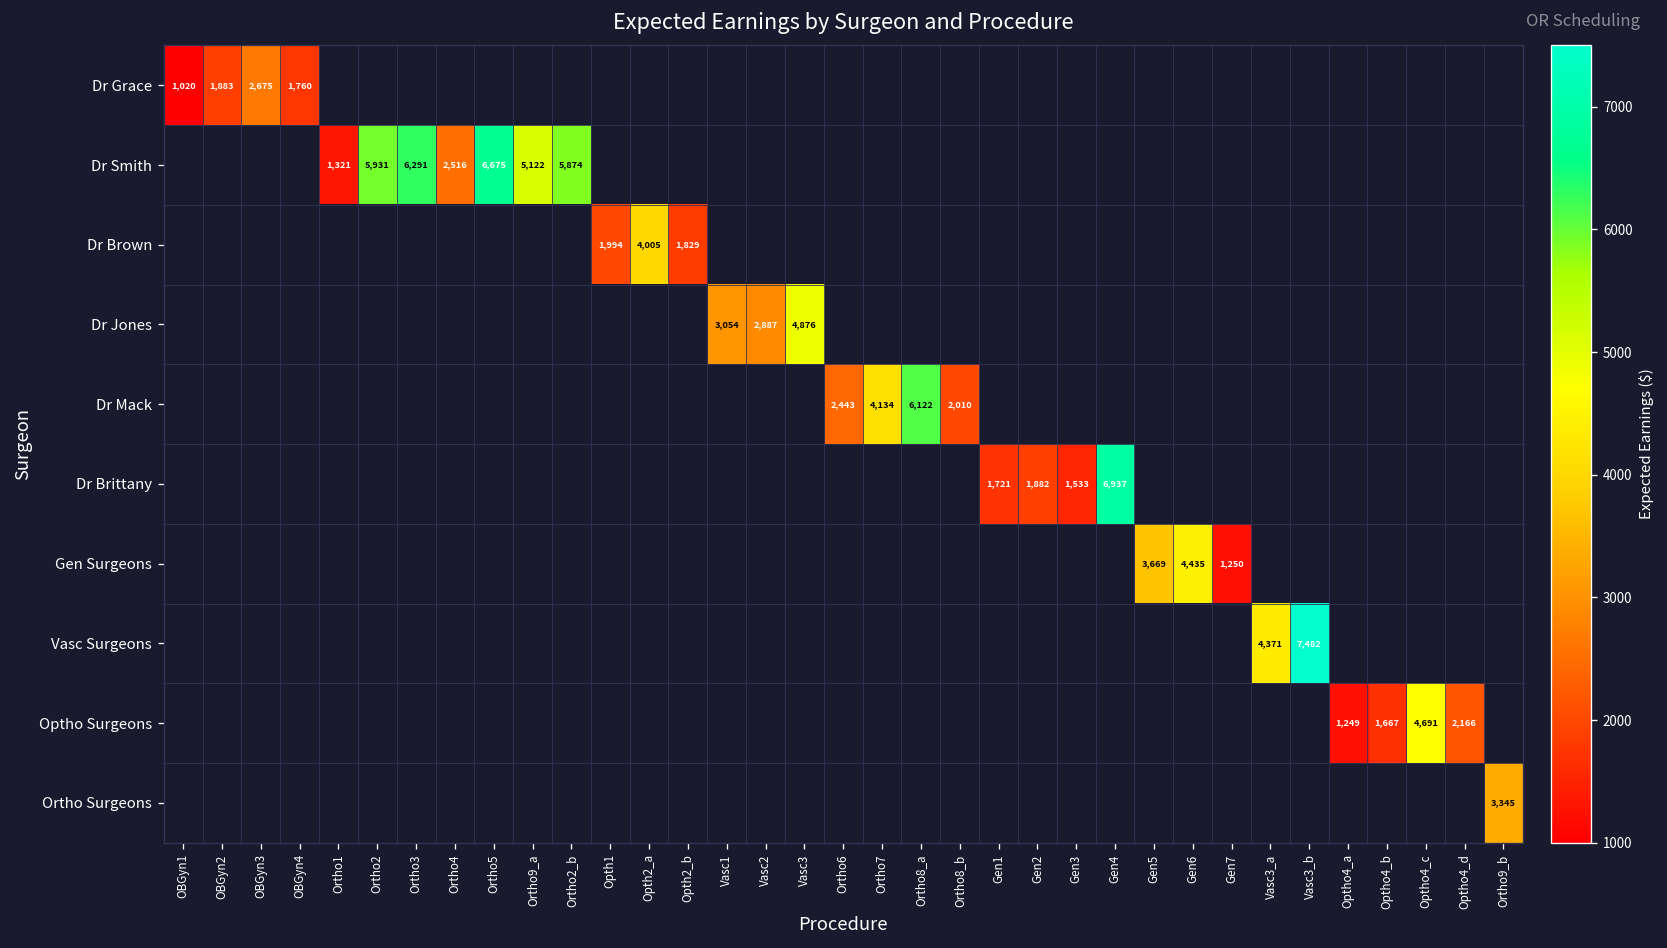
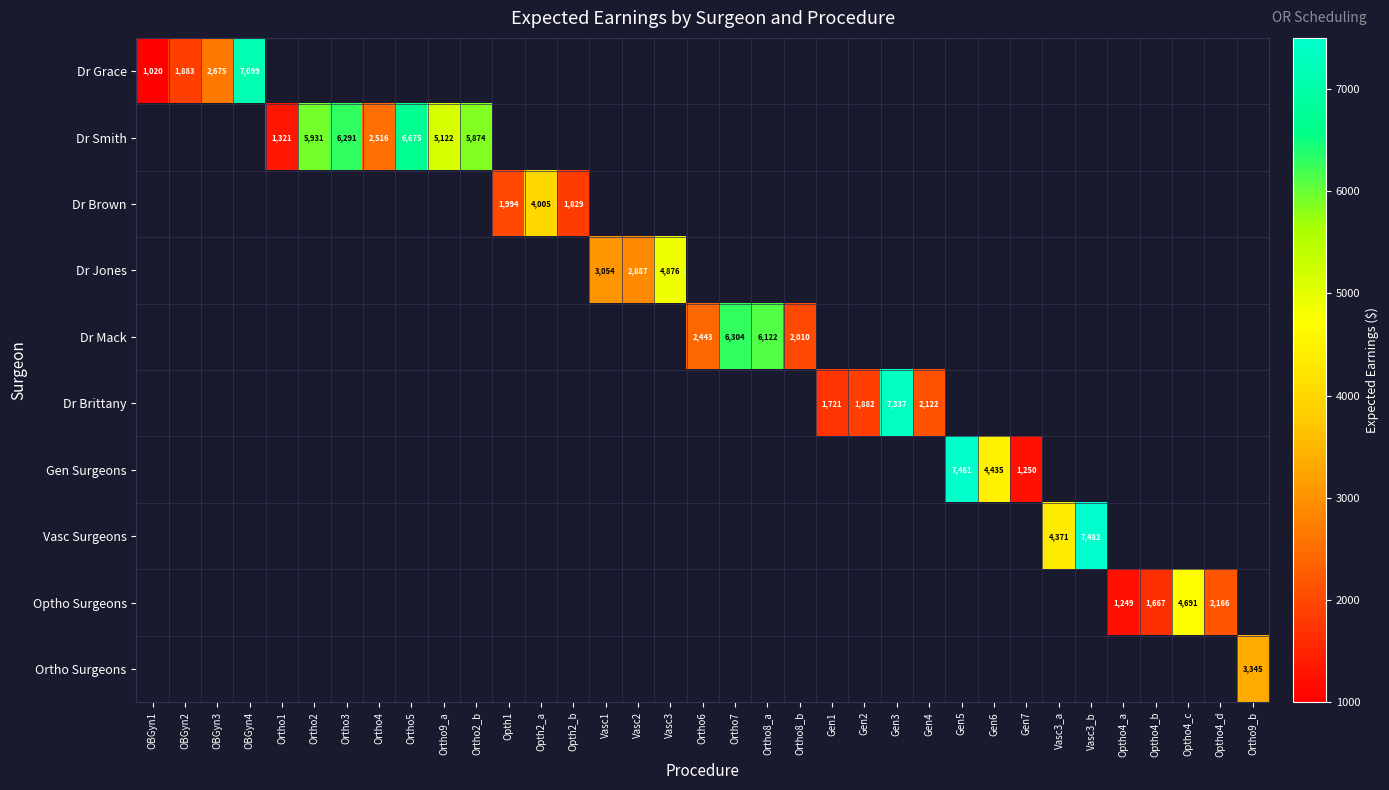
Dr Grace, OBGyn4: 1,760 -> 7,099
Dr Mack, Ortho7: 4,134 -> 6,304
Dr Brittany, Gen3: 1,533 -> 7,337
Dr Brittany, Gen4: 6,937 -> 2,122
Gen Surgeons, Gen5: 3,669 -> 7,461
